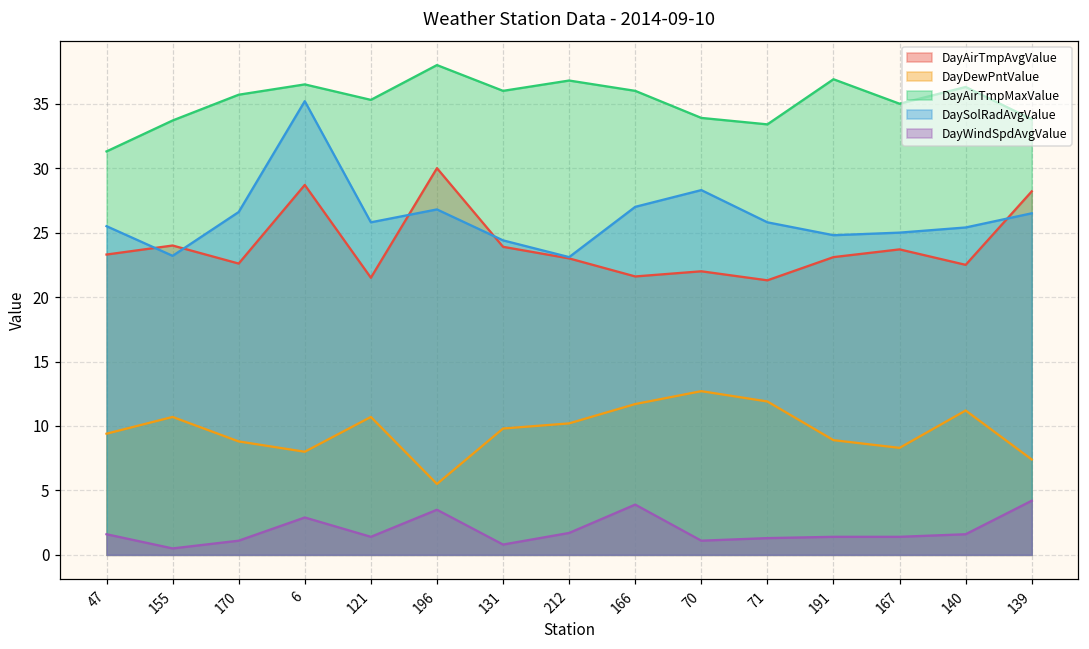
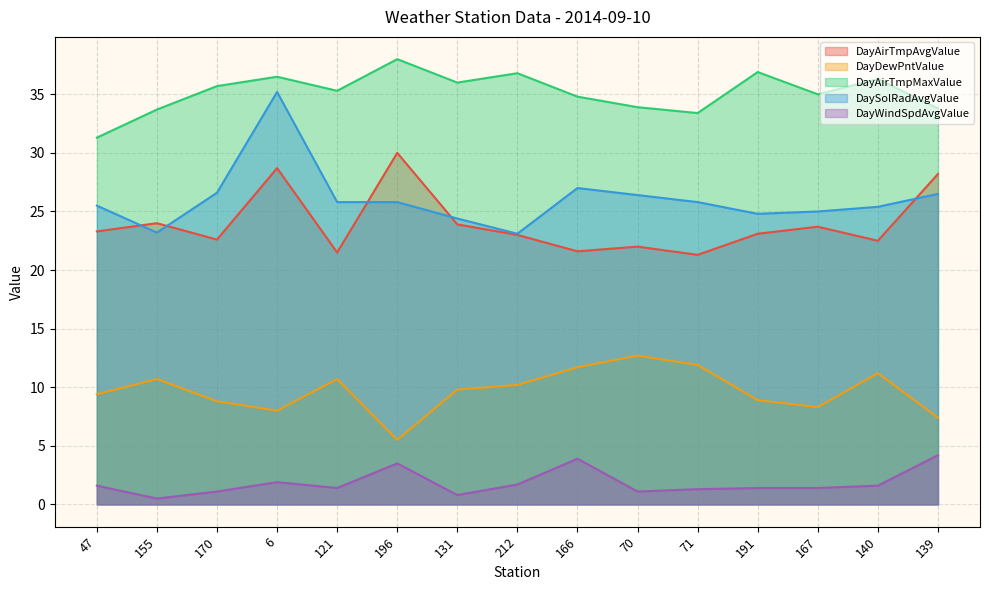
DayWindSpdAvgValue, 6: 2.9 -> 1.9
DaySolRadAvgValue, 196: 26.8 -> 25.8
DayAirTmpMaxValue, 166: 36.0 -> 34.8
DaySolRadAvgValue, 70: 28.3 -> 26.4
